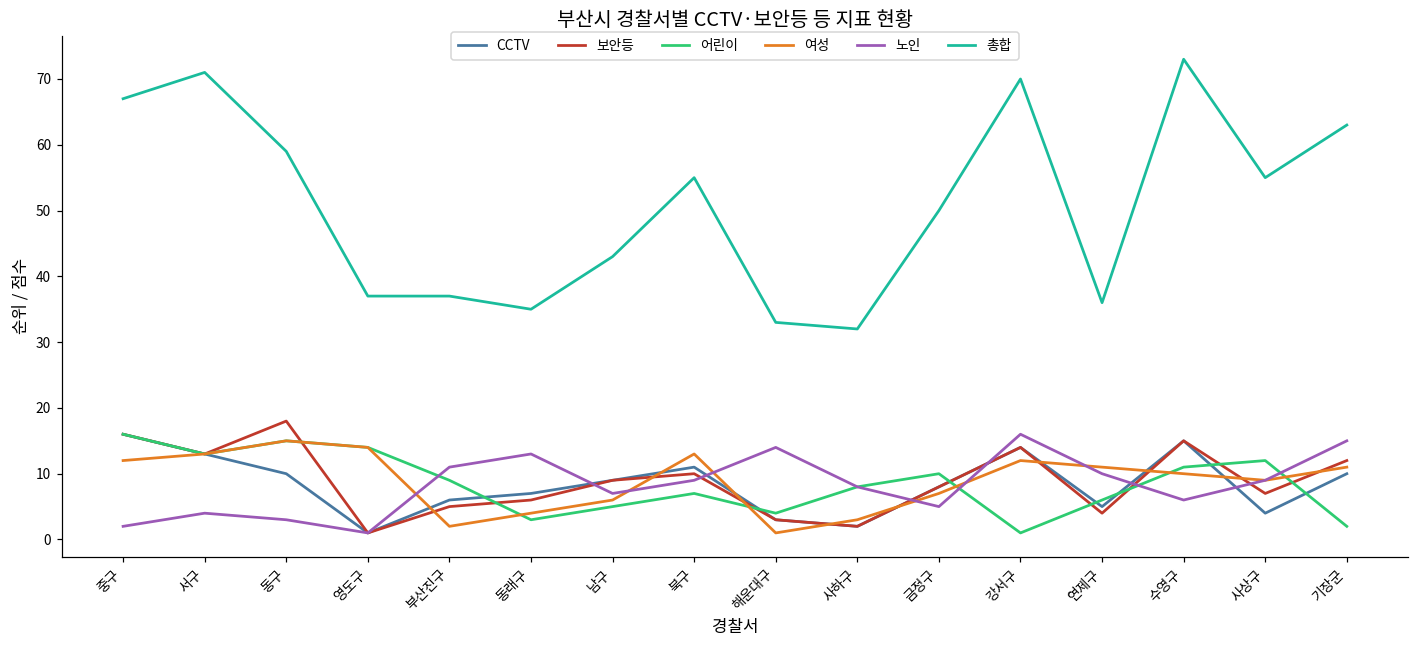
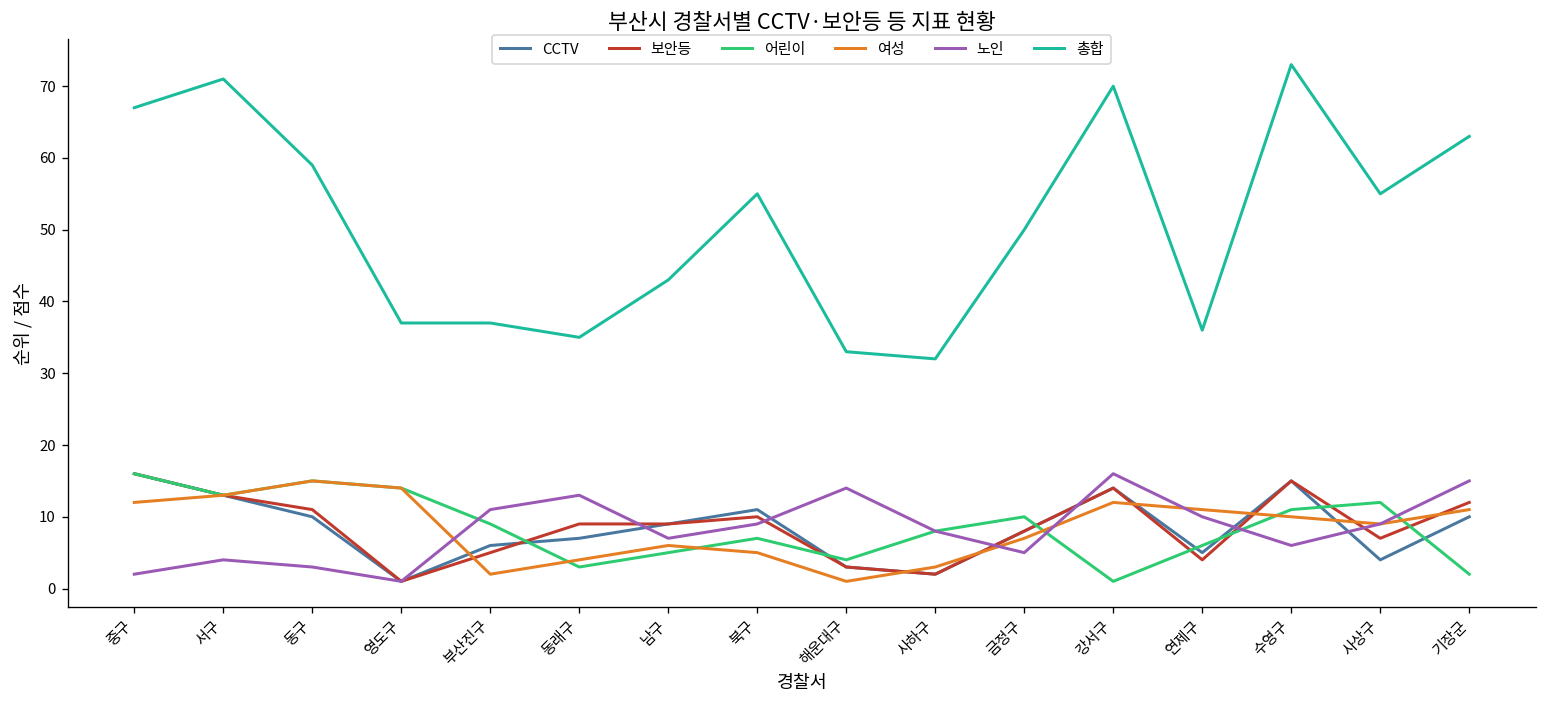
보안등, 동구: 18 -> 11
보안등, 동래구: 6 -> 9
여성, 북구: 13 -> 5
